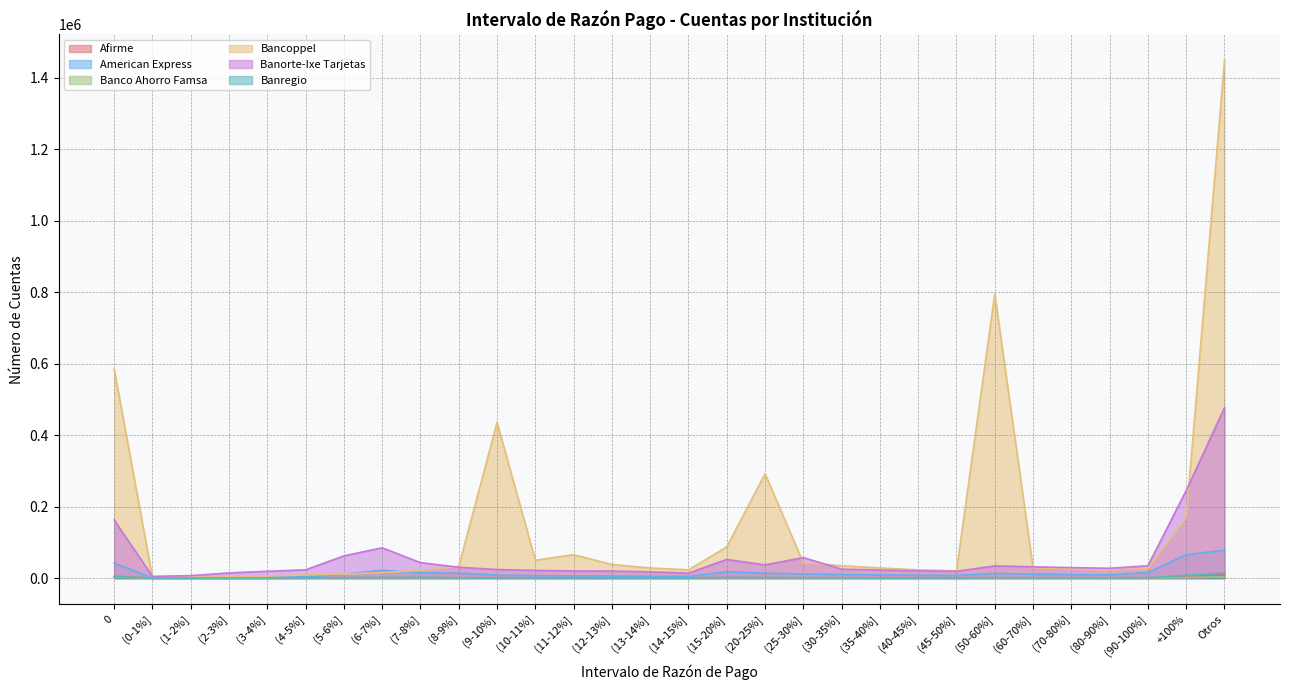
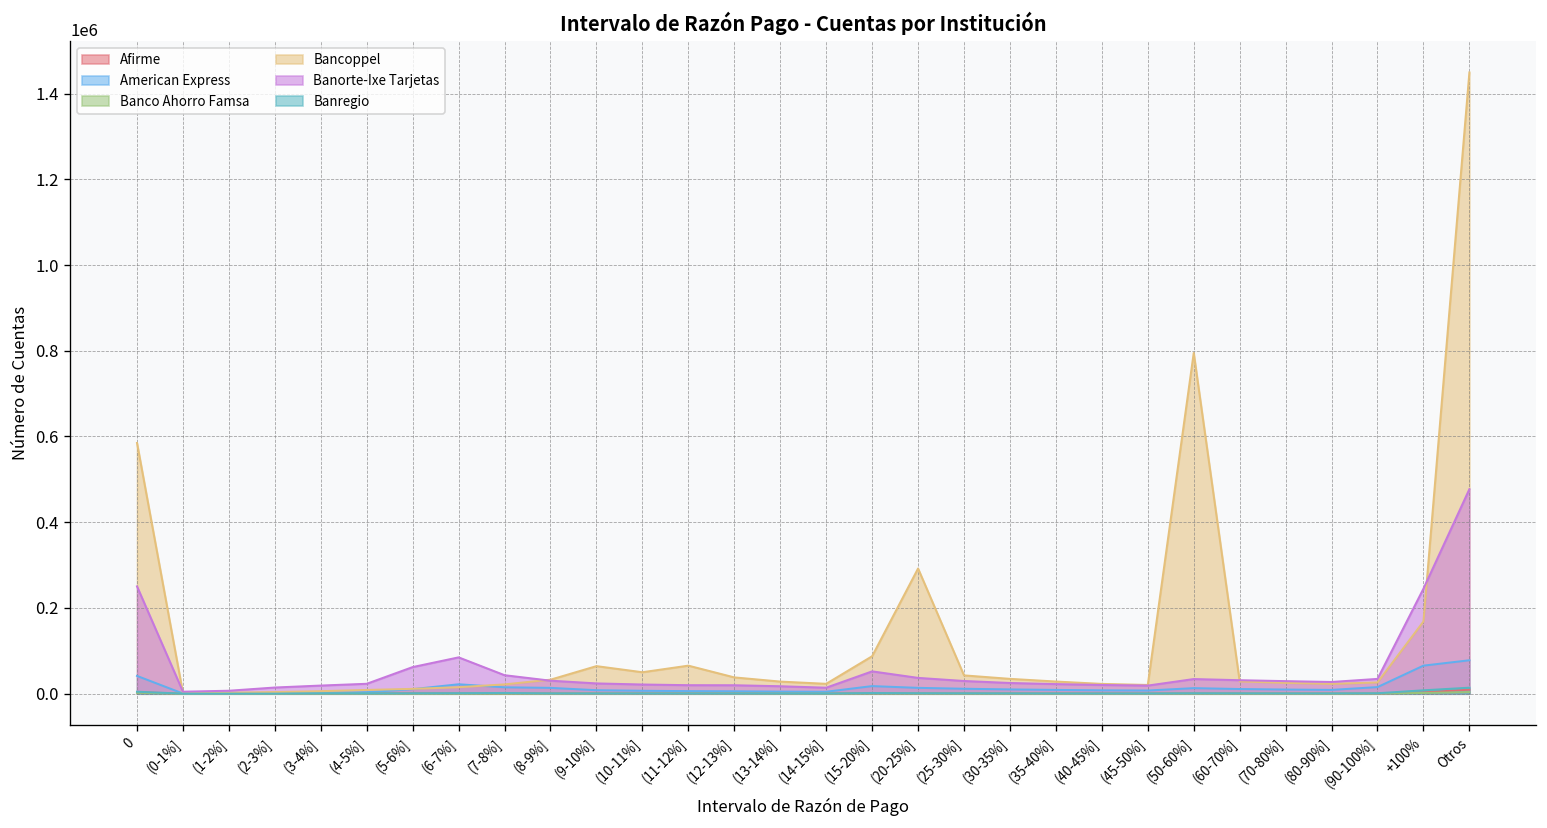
Banorte-Ixe Tarjetas, 0: 160000 -> 250000
Bancoppel, (9-10%]: 440000 -> 60000
Banorte-Ixe Tarjetas, (25-30%]: 60000 -> 30000
